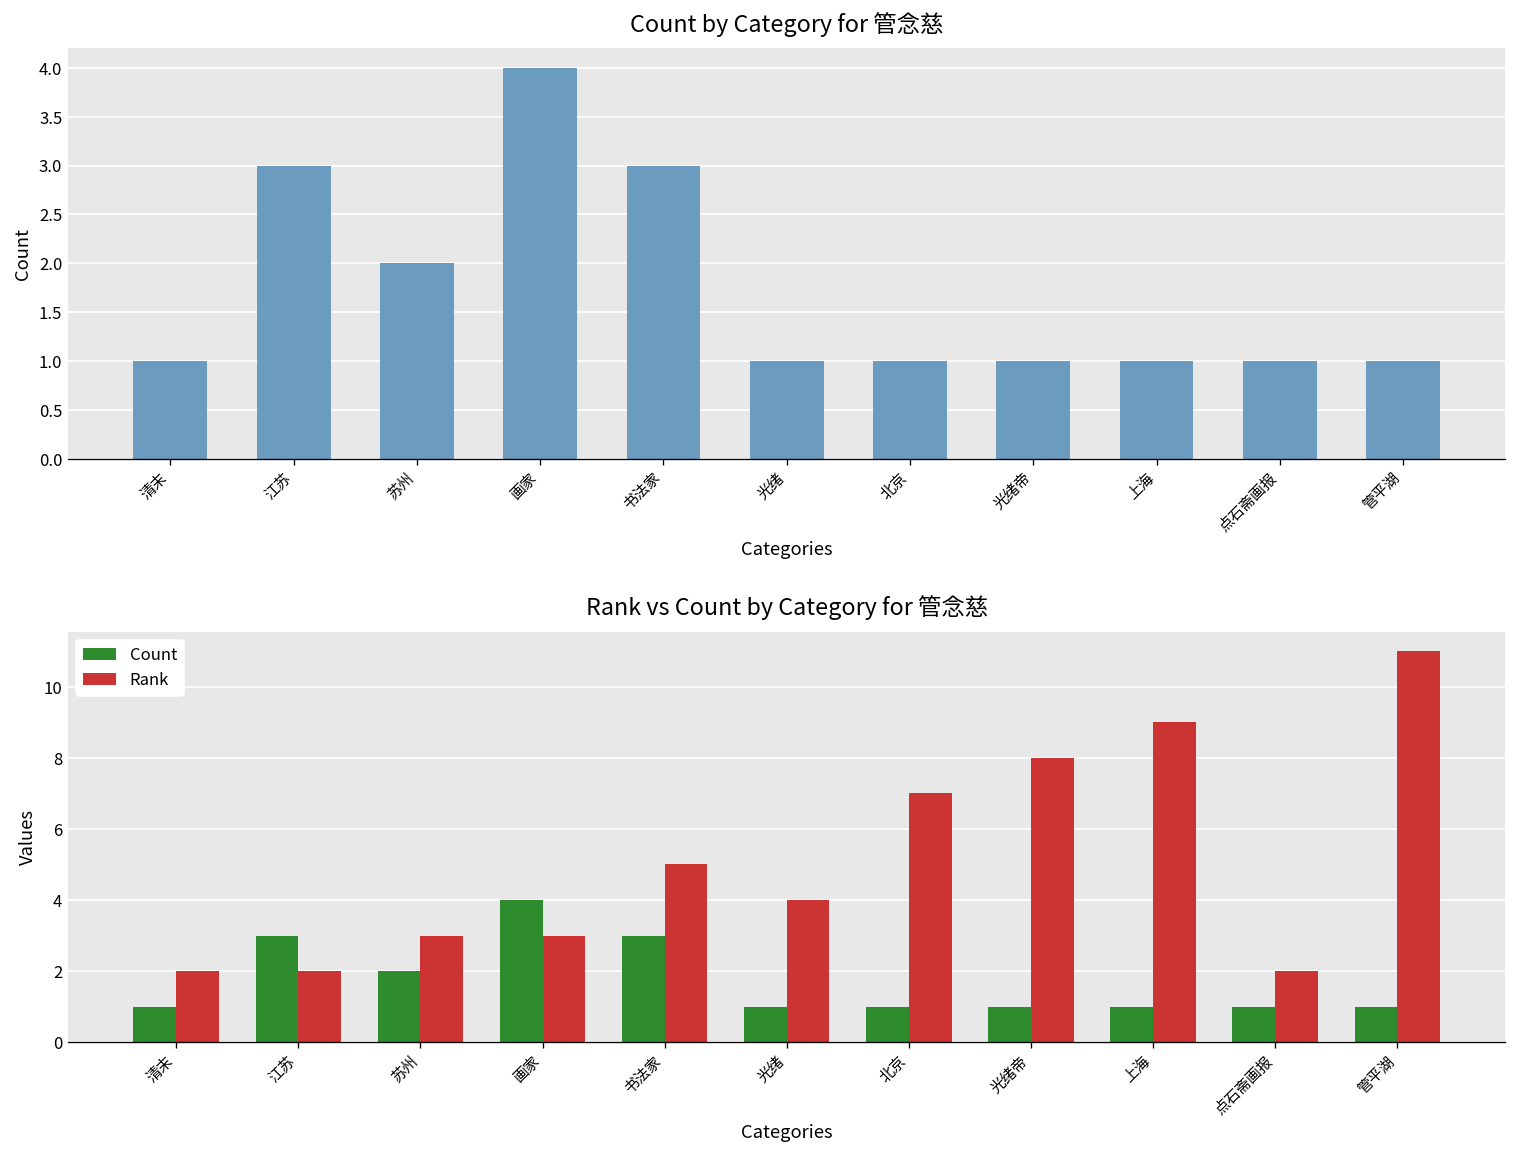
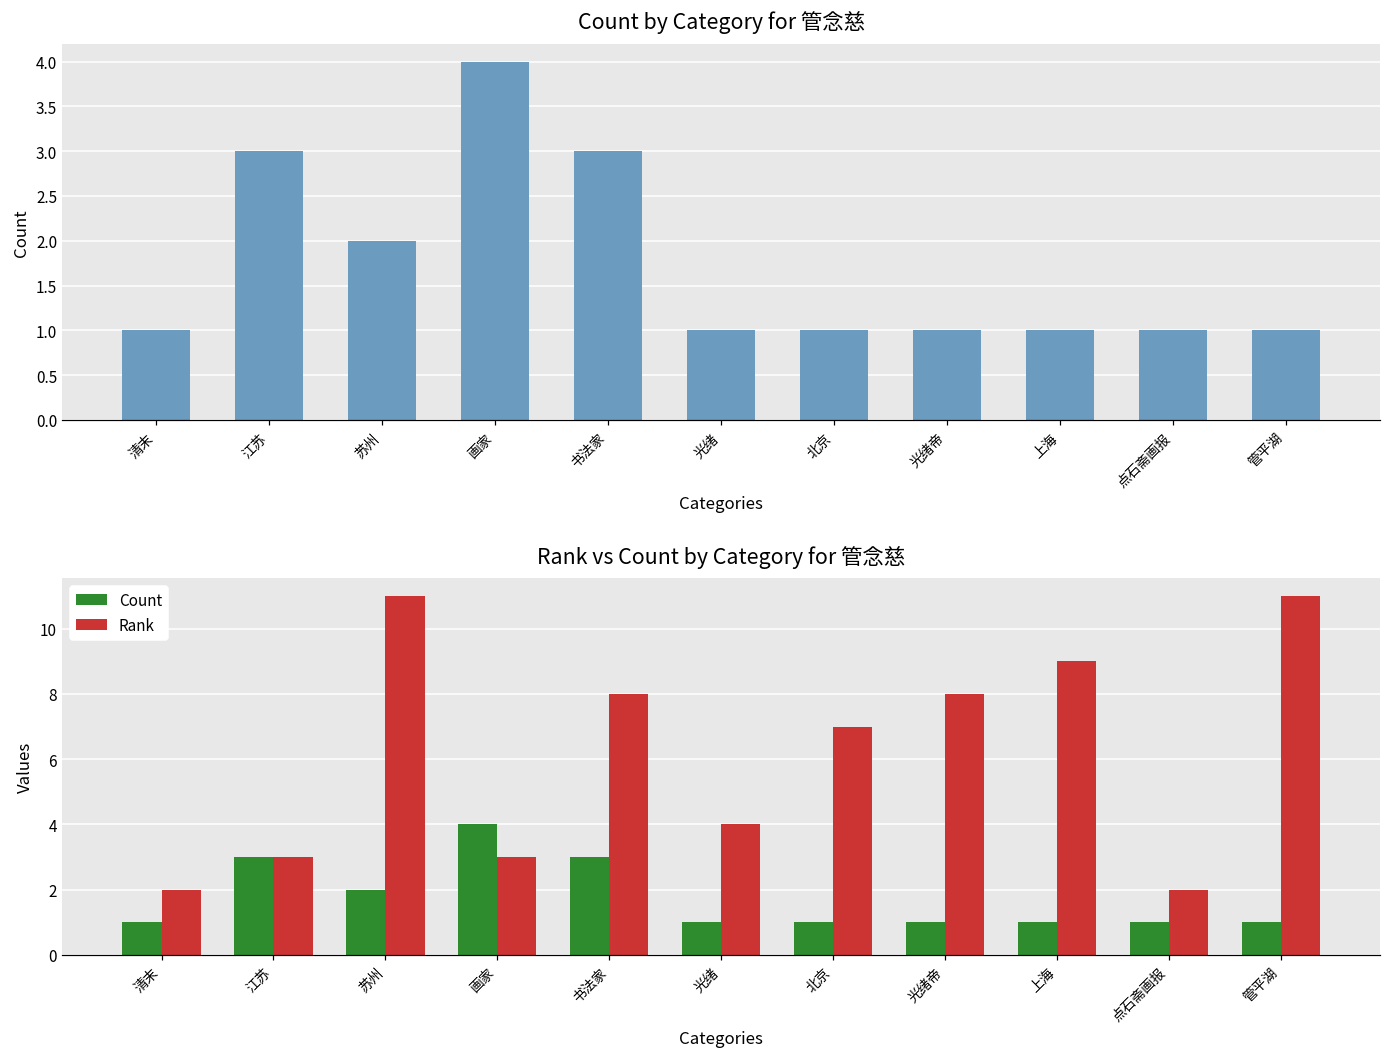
Rank vs Count by Category for 管念慈, Rank, 江苏: 2 -> 3
Rank vs Count by Category for 管念慈, Rank, 苏州: 3 -> 11
Rank vs Count by Category for 管念慈, Rank, 书法家: 5 -> 8
